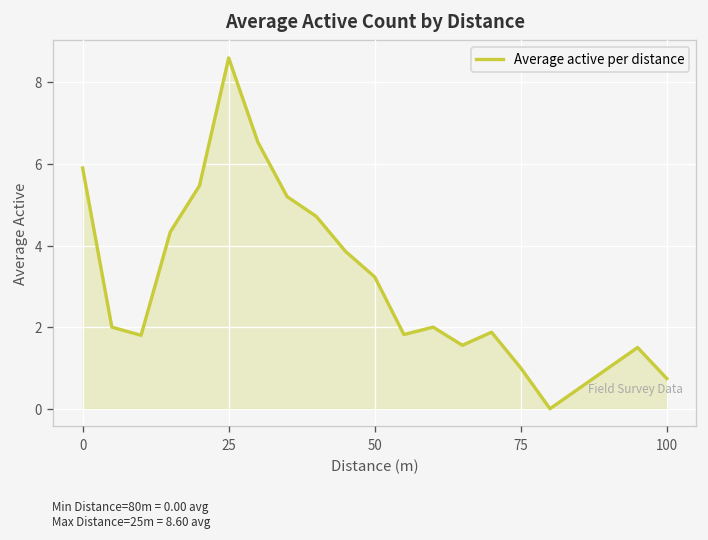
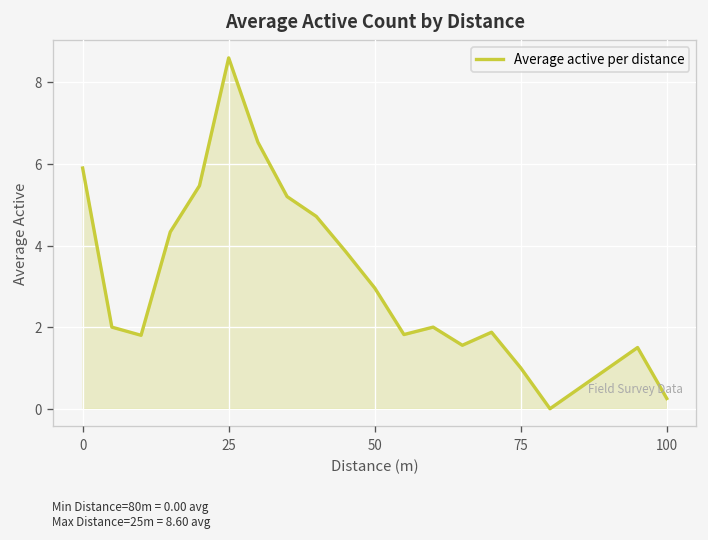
50: 3.2 -> 3.0
100: 0.7 -> 0.3
